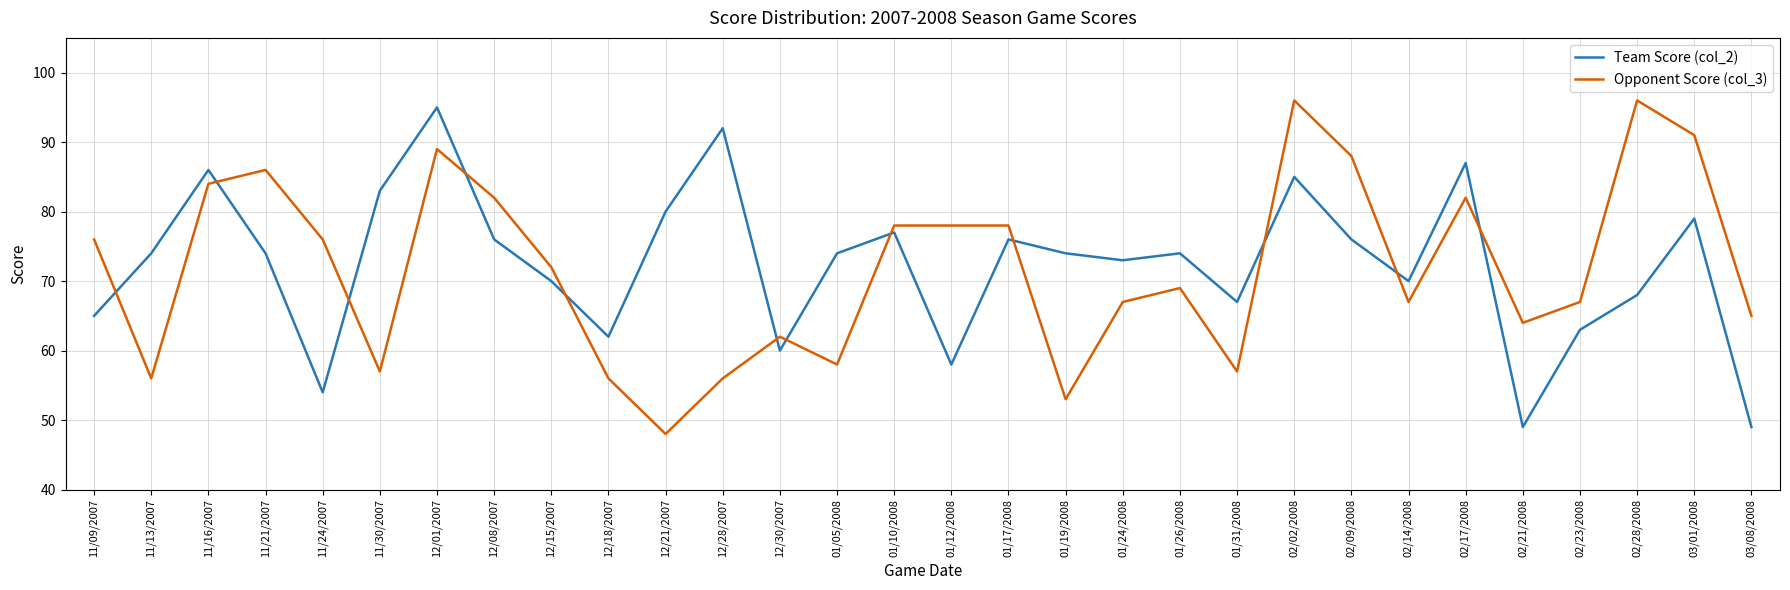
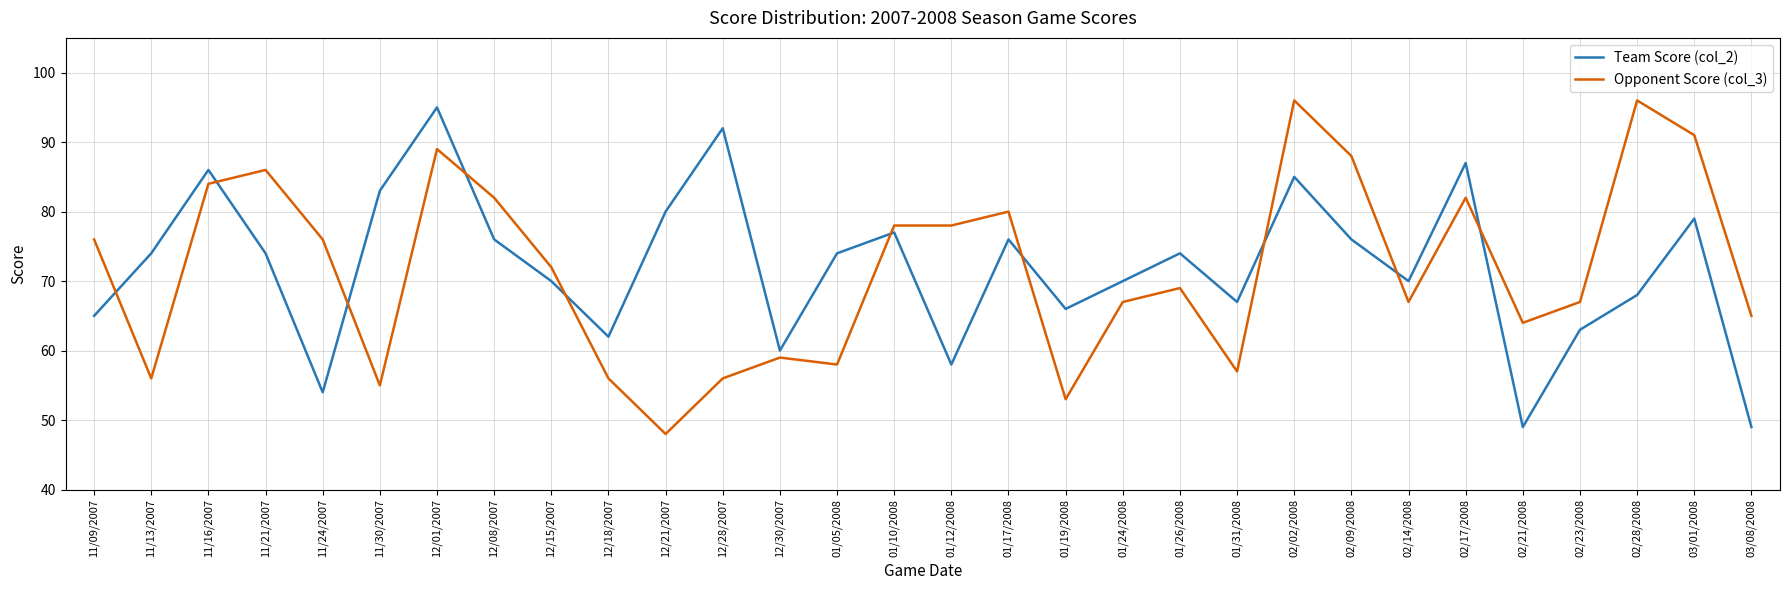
Opponent Score (col_3), 11/30/2007: 57 -> 55
Opponent Score (col_3), 12/30/2007: 62 -> 59
Opponent Score (col_3), 01/17/2008: 78 -> 80
Team Score (col_2), 01/19/2008: 74 -> 66
Team Score (col_2), 01/24/2008: 73 -> 70
